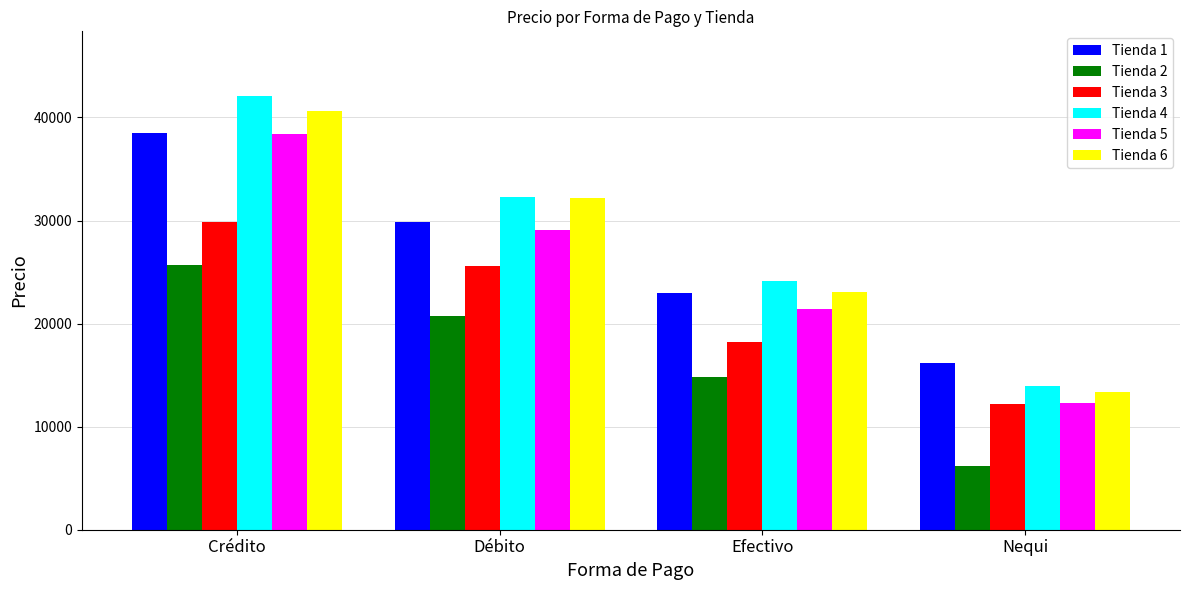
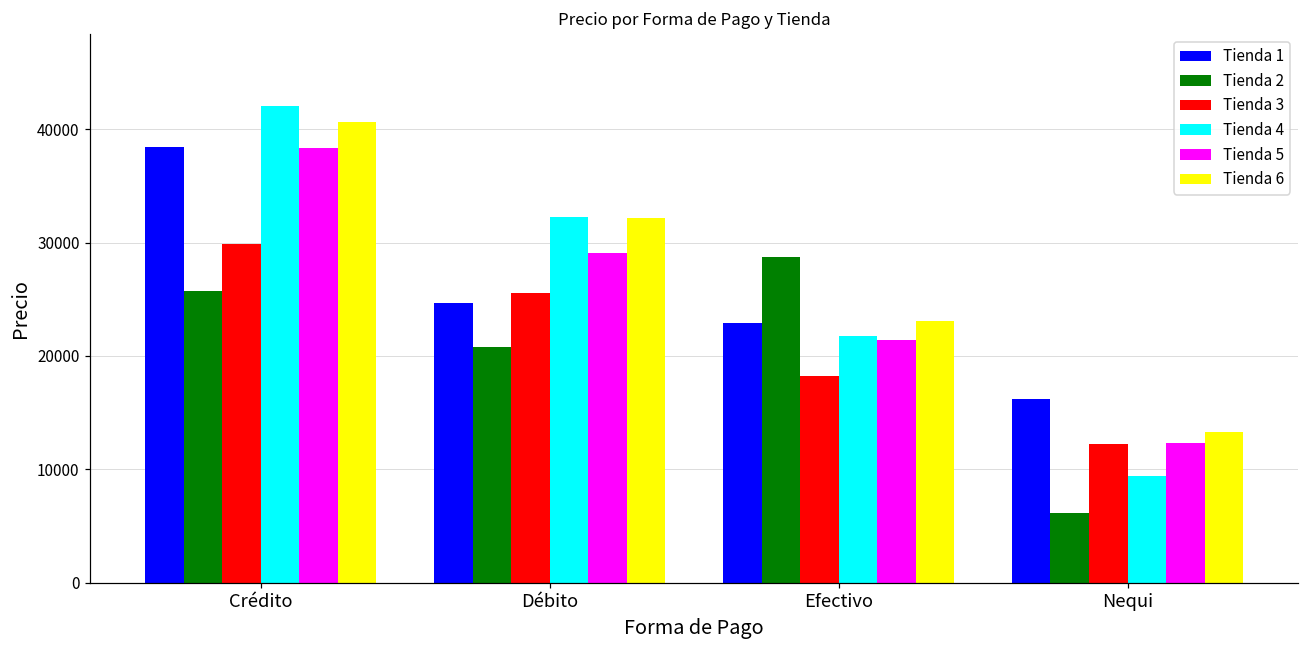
Tienda 1, Débito: 29900 -> 24700
Tienda 2, Efectivo: 14800 -> 28800
Tienda 4, Efectivo: 24100 -> 21800
Tienda 4, Nequi: 14000 -> 9400
